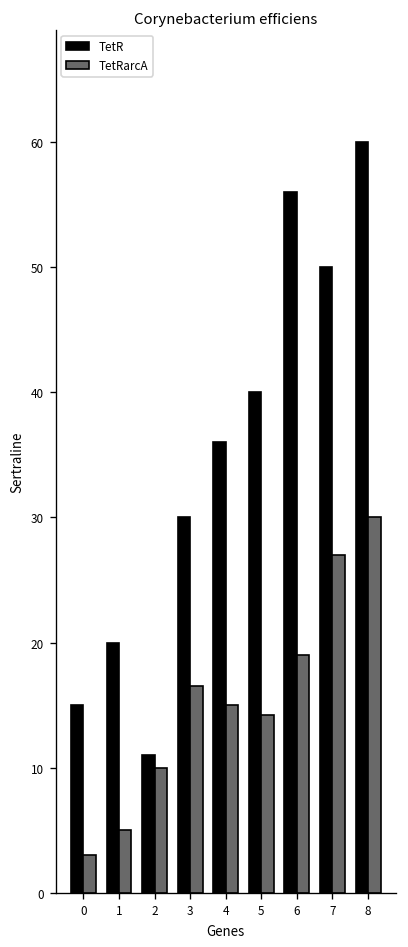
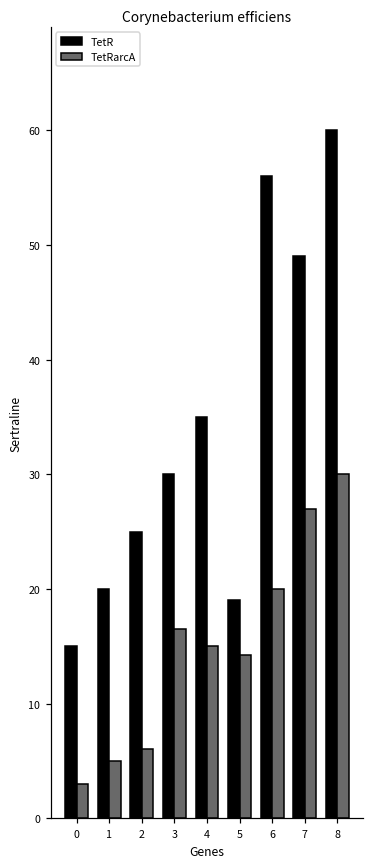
TetR, 2: 11 -> 25
TetRarcA, 2: 10 -> 6
TetR, 4: 36 -> 35
TetR, 5: 40 -> 19
TetRarcA, 6: 19 -> 20
TetR, 7: 50 -> 49
